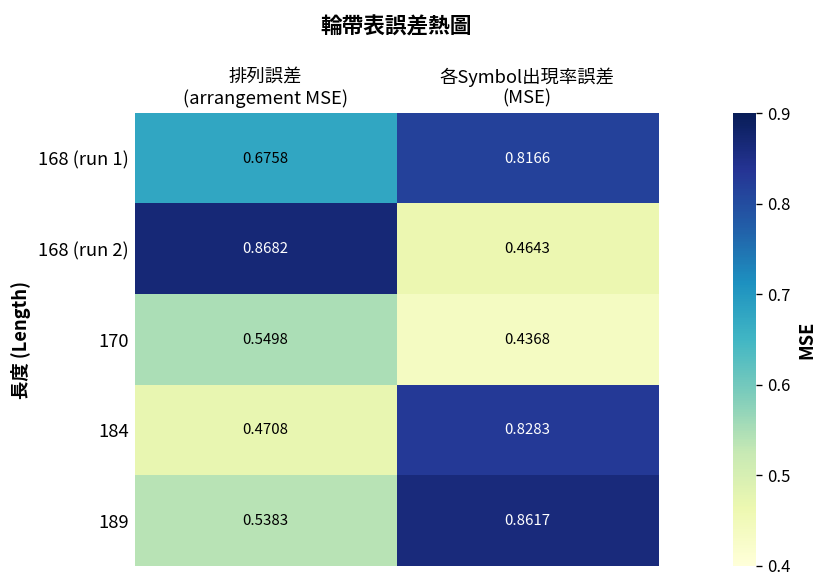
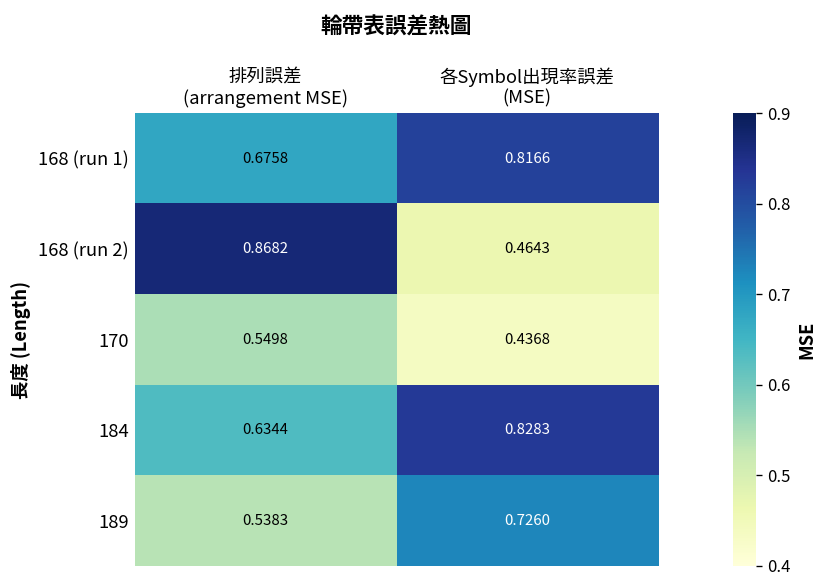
184, 排列誤差 (arrangement MSE): 0.4708 -> 0.6344
189, 各Symbol出現率誤差 (MSE): 0.8617 -> 0.7260
